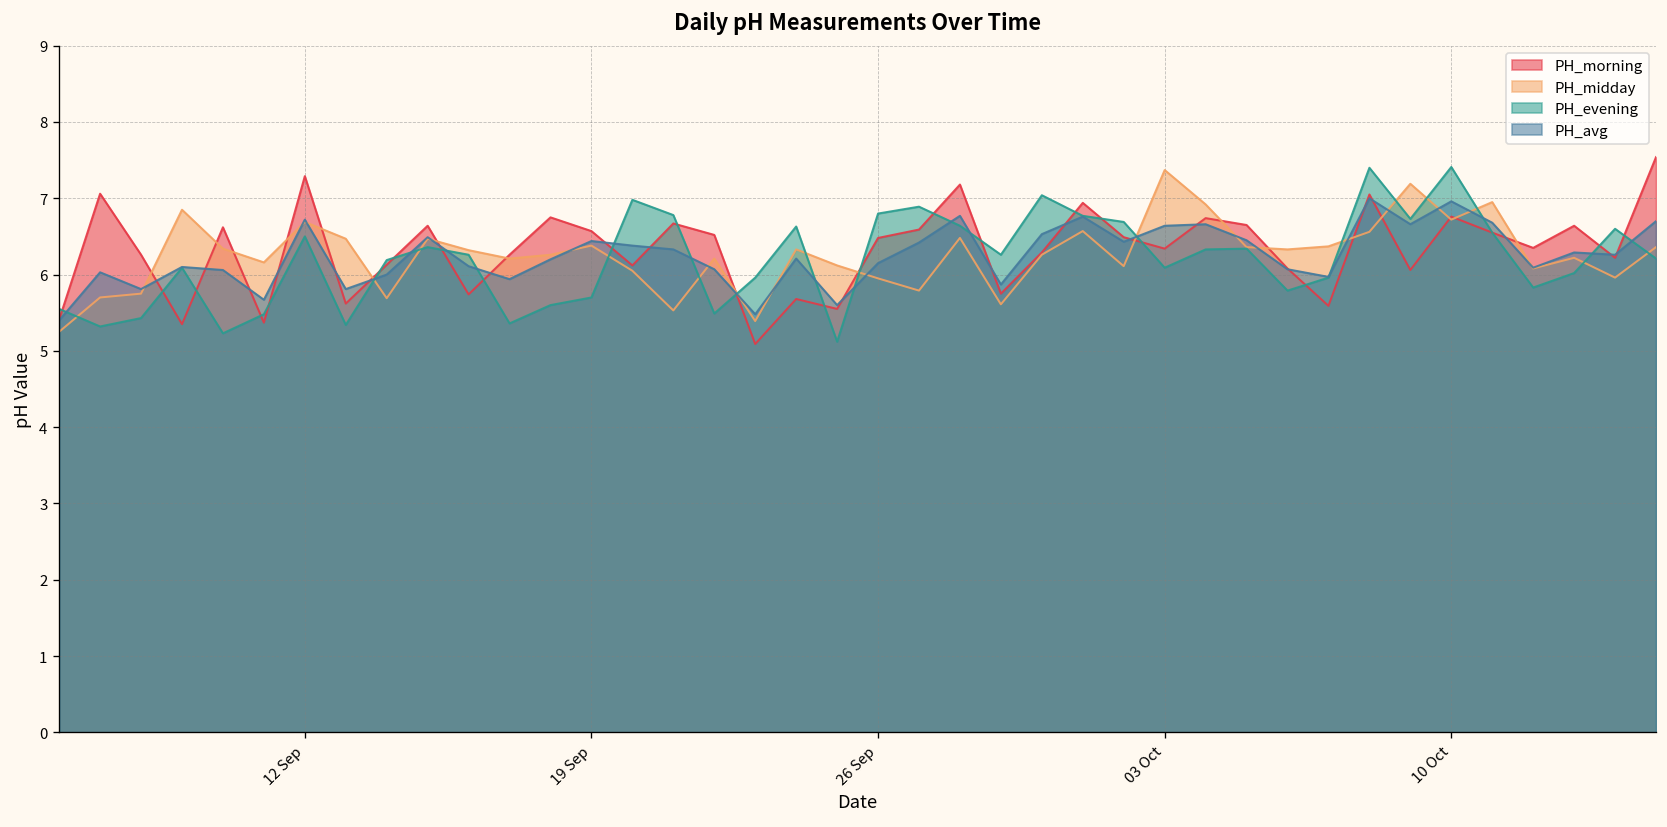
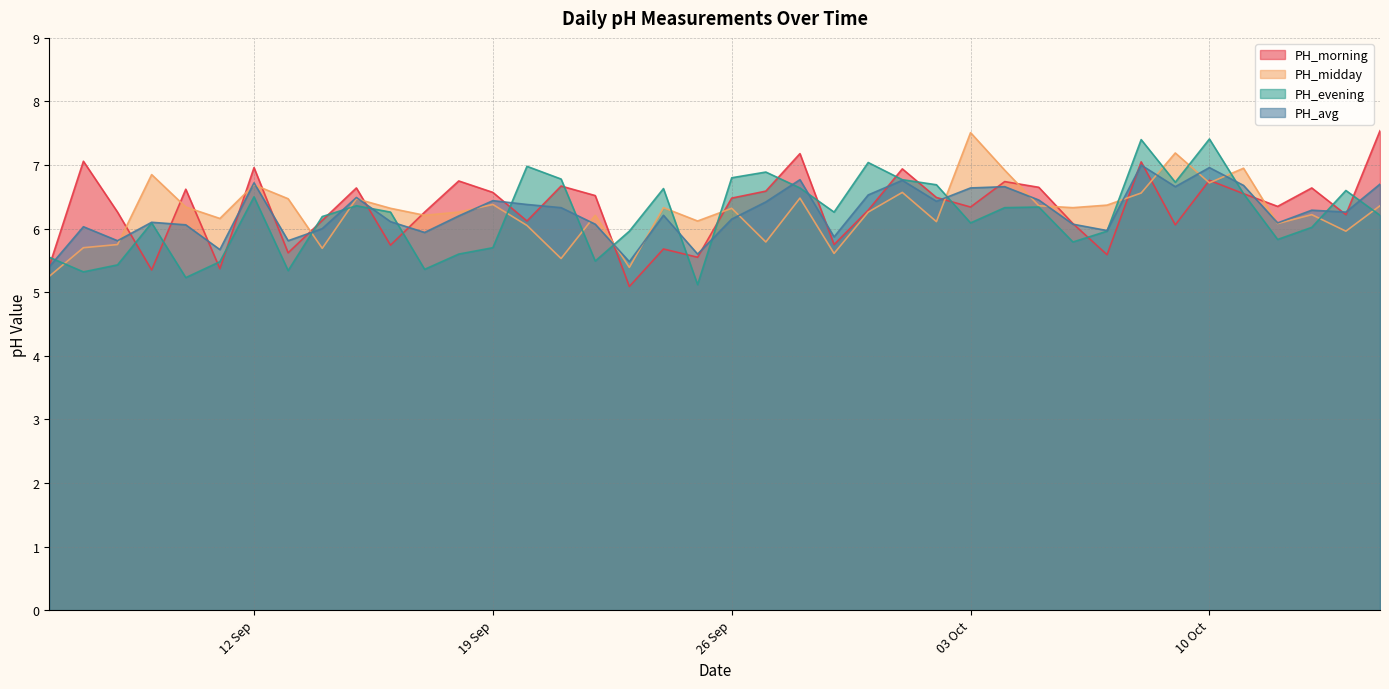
PH_morning, 12 Sep: 7.3 -> 7.0
PH_midday, 26 Sep: 6.0 -> 6.3
PH_midday, 03 Oct: 7.4 -> 7.5
